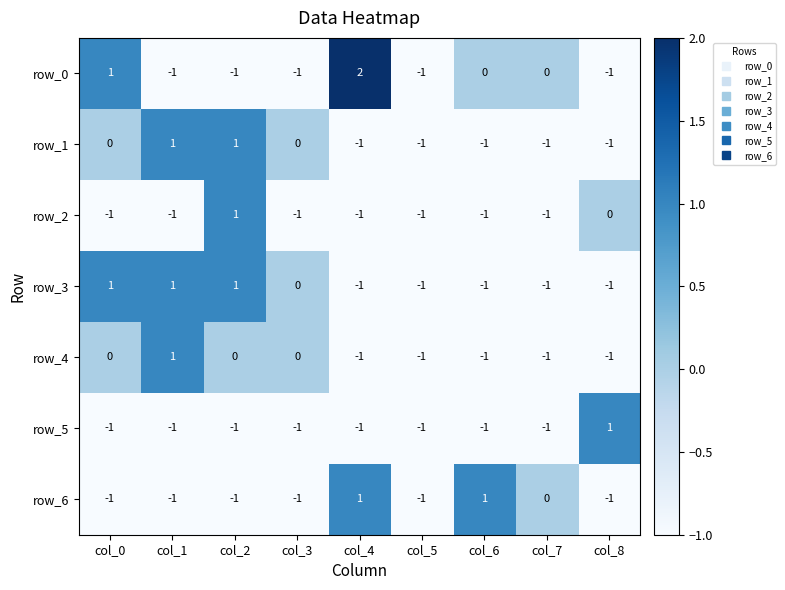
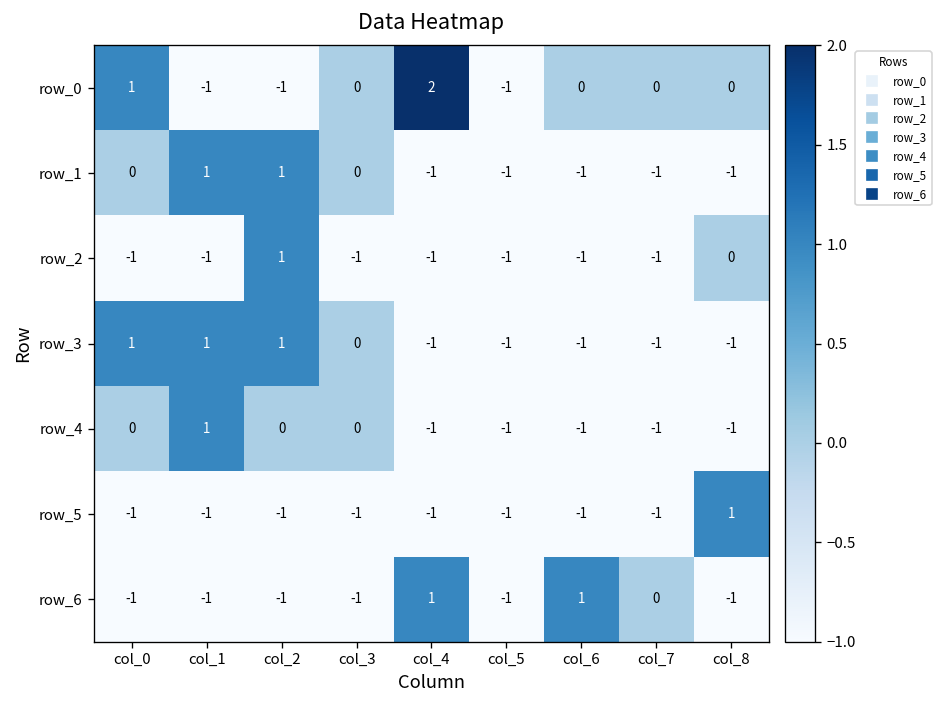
row_0, col_3: -1 -> 0
row_0, col_8: -1 -> 0
